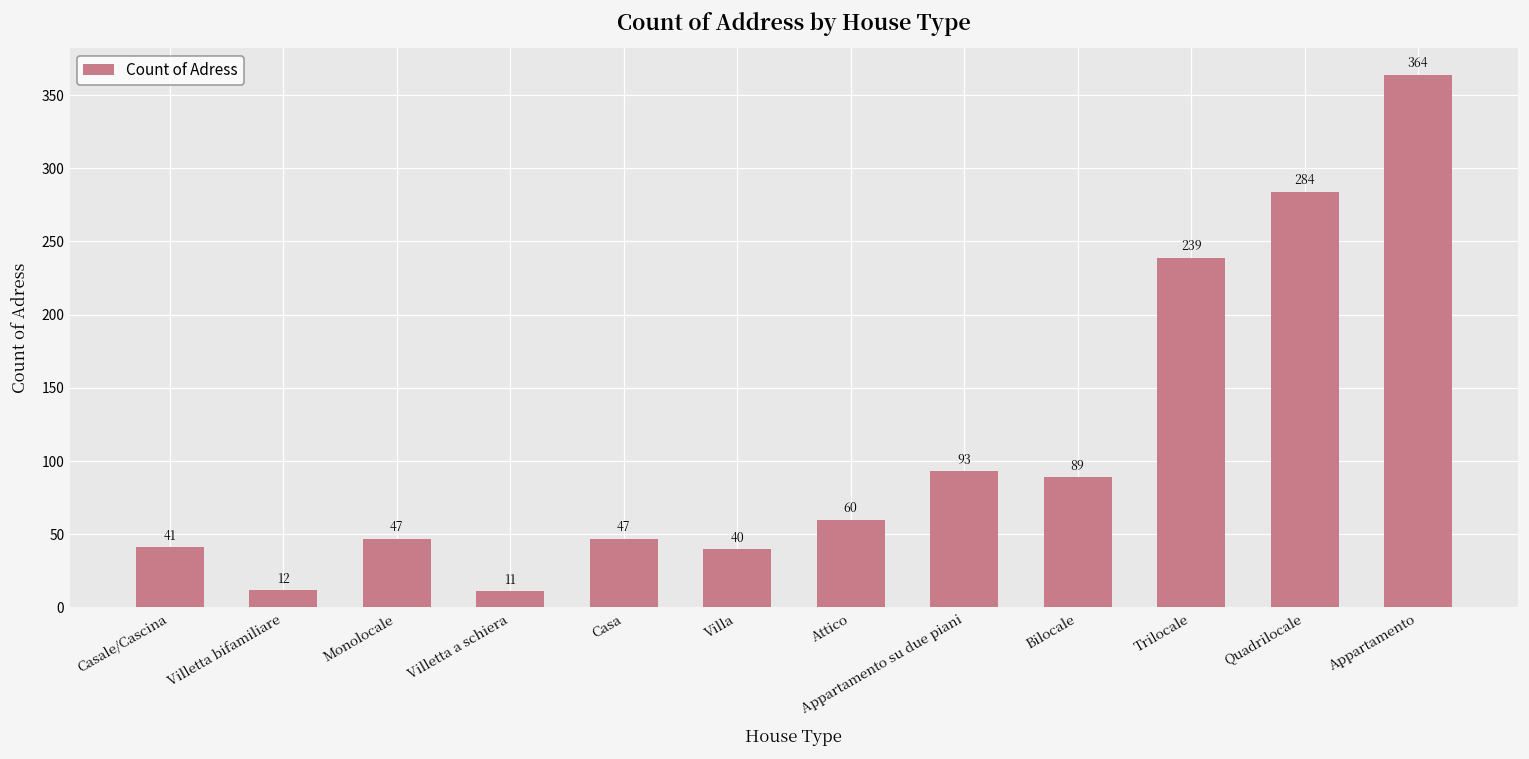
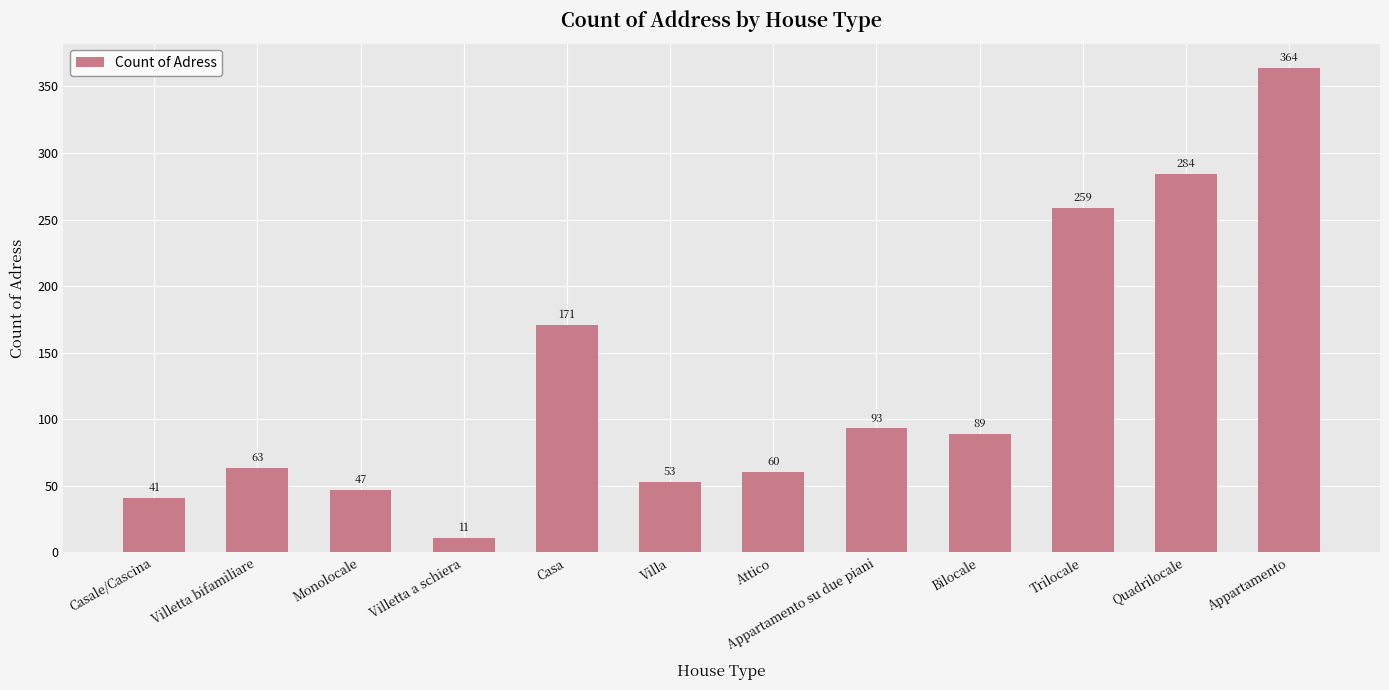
Villetta bifamiliare: 12 -> 63
Casa: 47 -> 171
Villa: 40 -> 53
Trilocale: 239 -> 259
